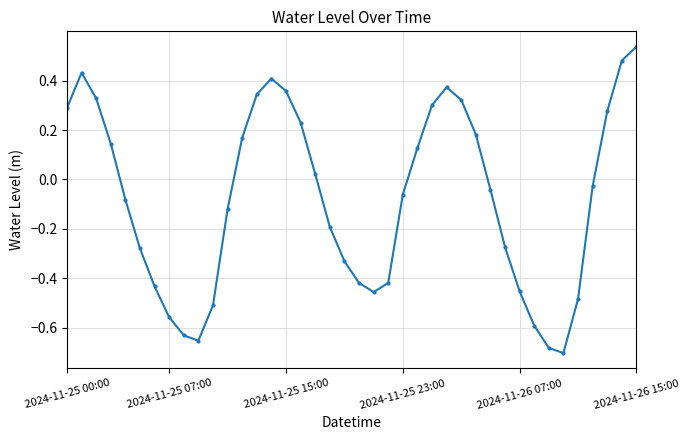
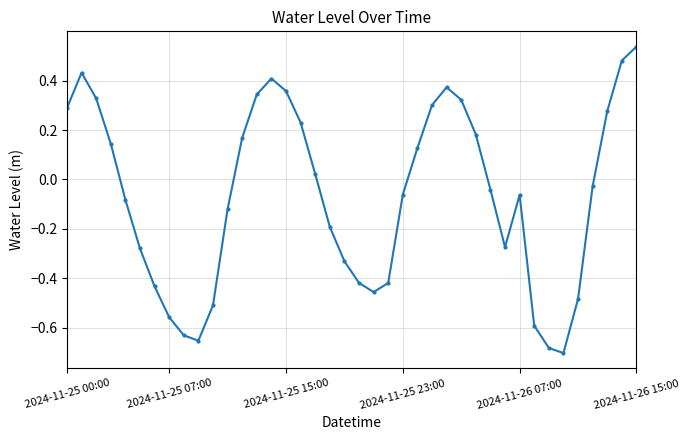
2024-11-26 07:00: -0.45 -> -0.06
